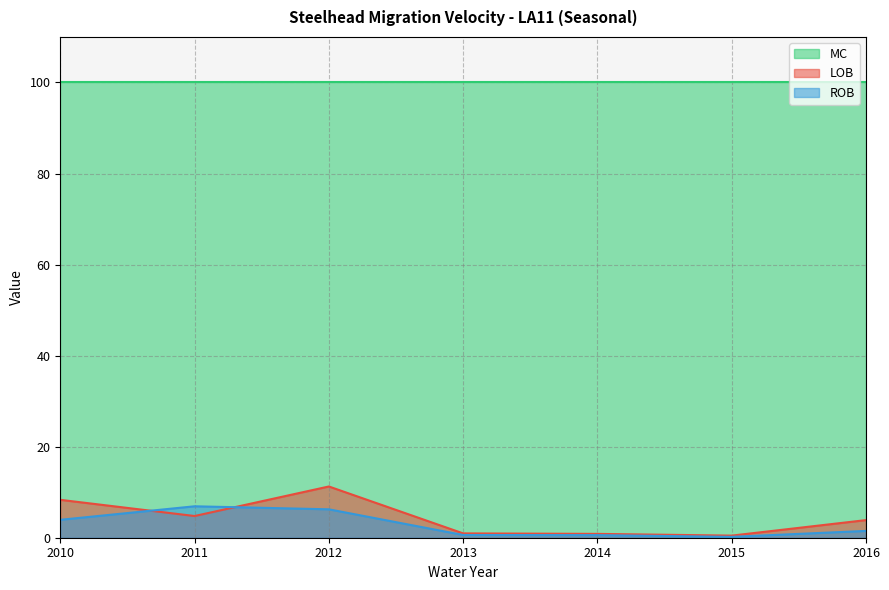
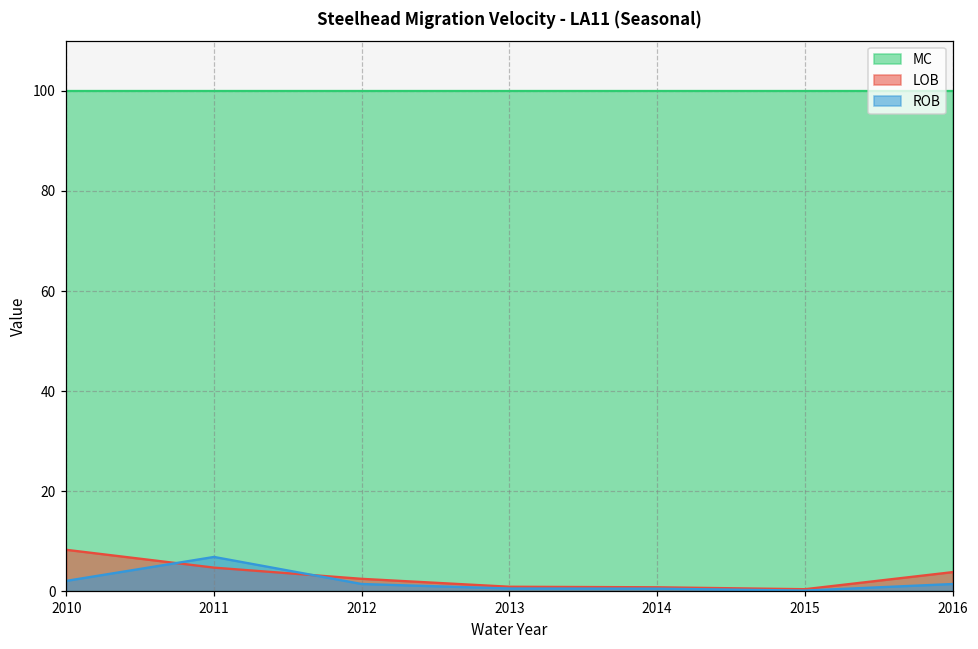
ROB, 2010: 4 -> 2
LOB, 2012: 11 -> 3
ROB, 2012: 6 -> 1
